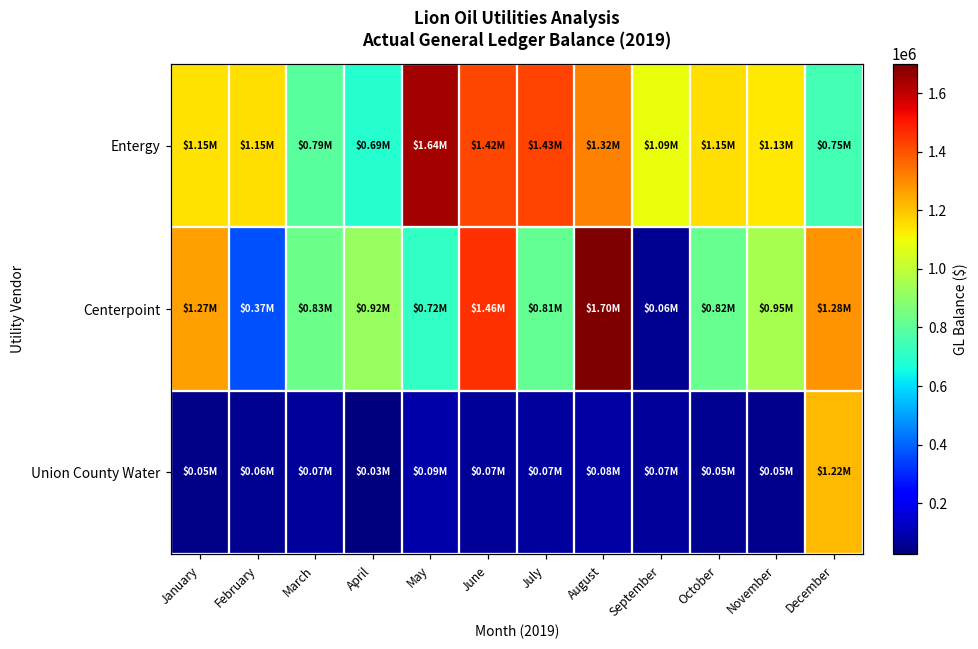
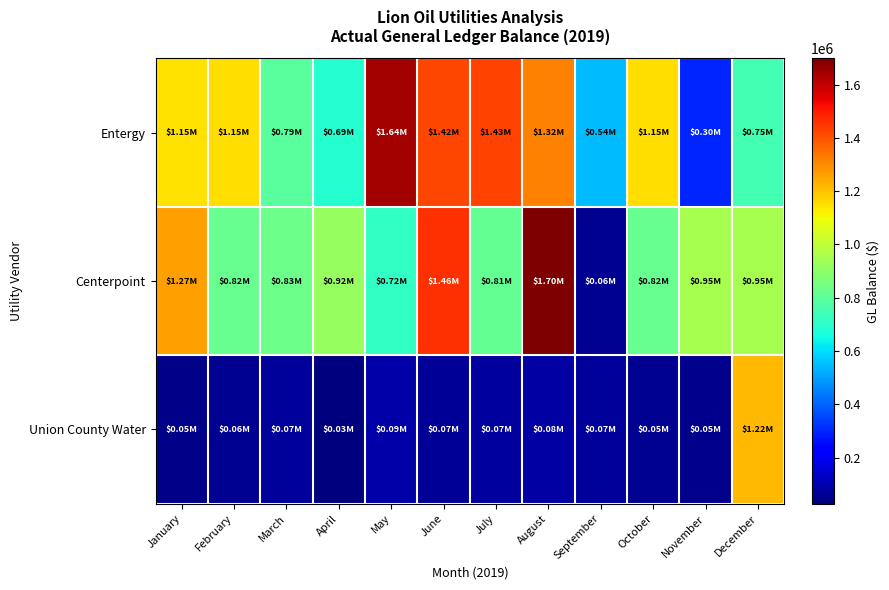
Entergy, September: $1.09M -> $0.54M
Entergy, November: $1.13M -> $0.30M
Centerpoint, February: $0.37M -> $0.82M
Centerpoint, December: $1.28M -> $0.95M
